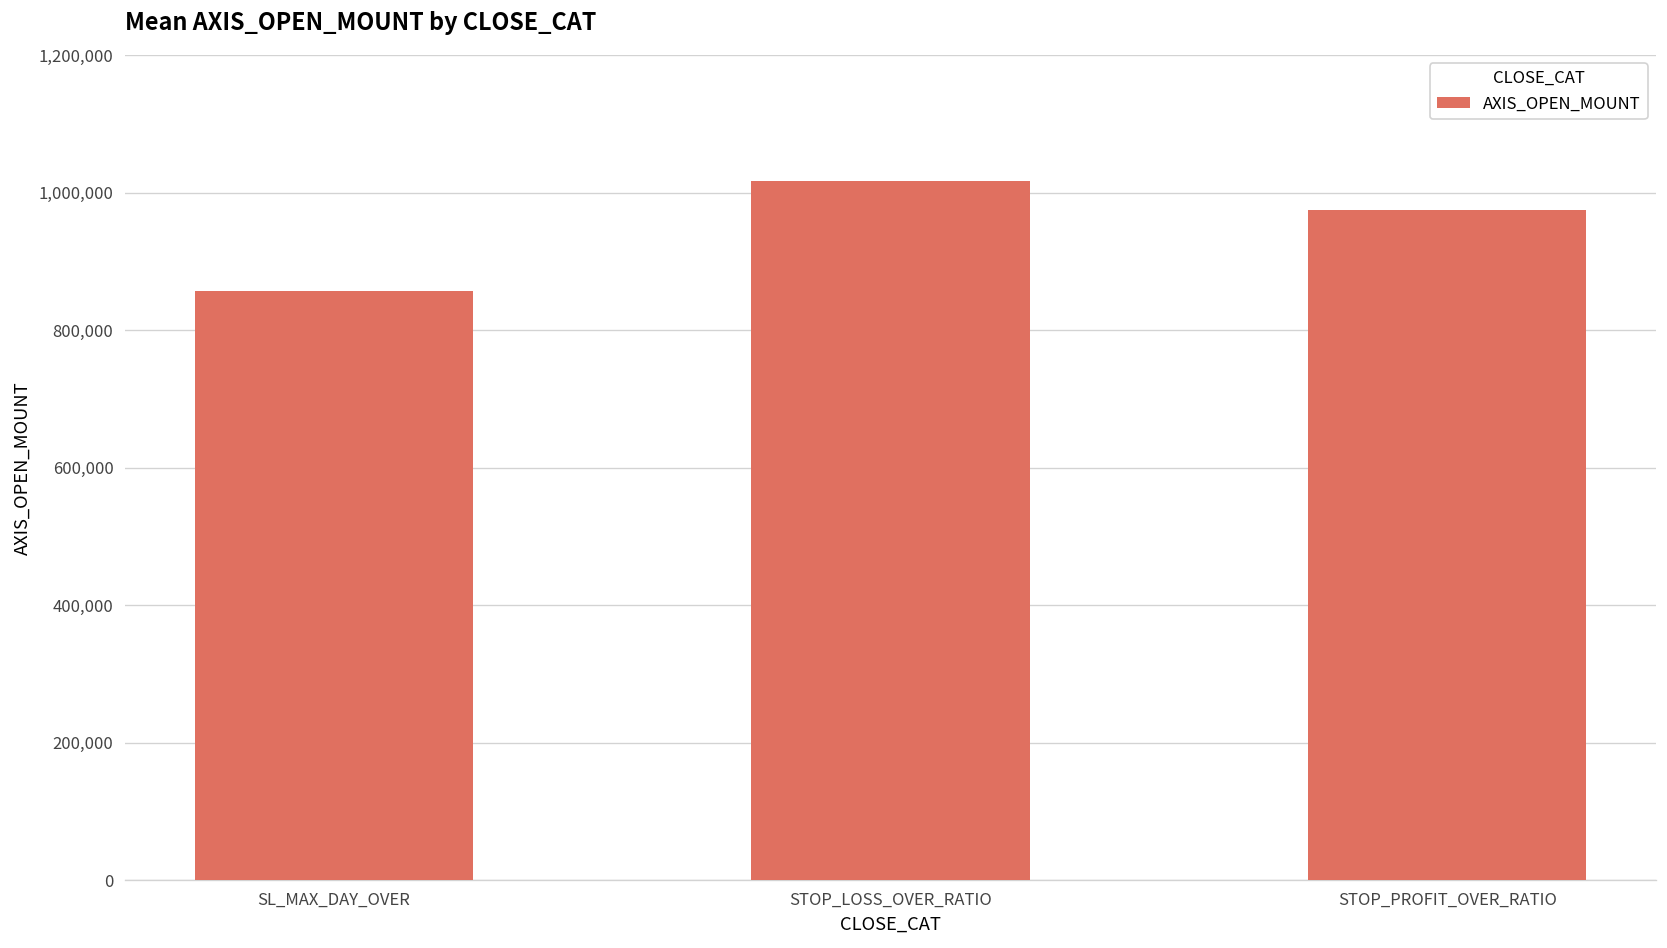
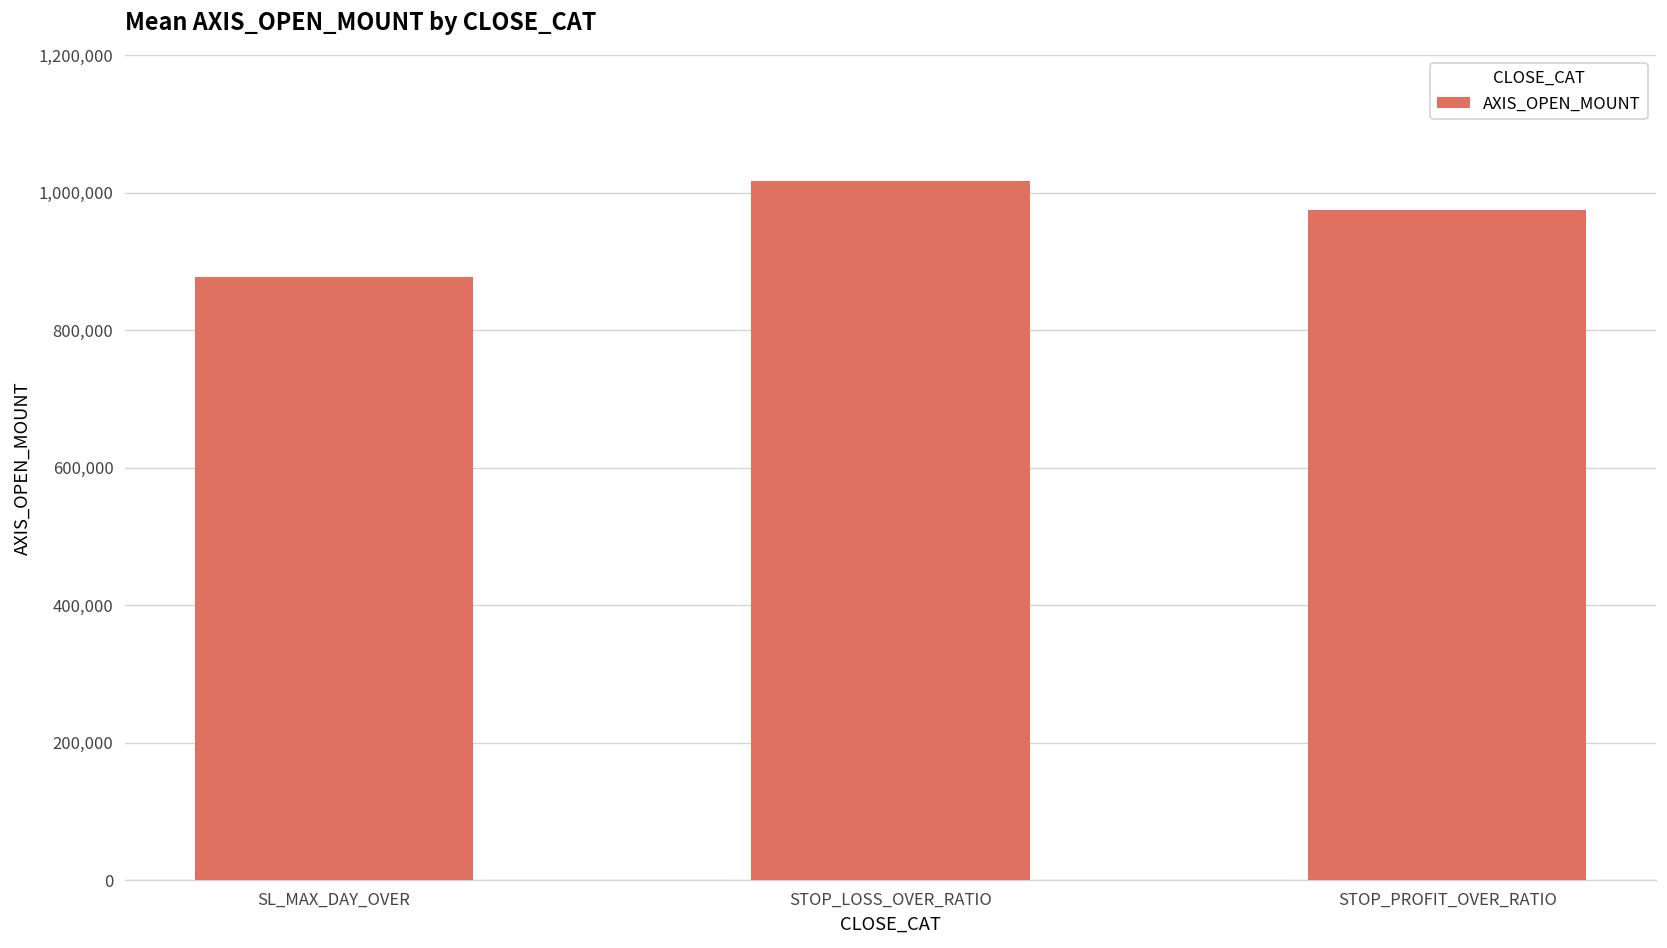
SL_MAX_DAY_OVER: 860,000 -> 880,000
